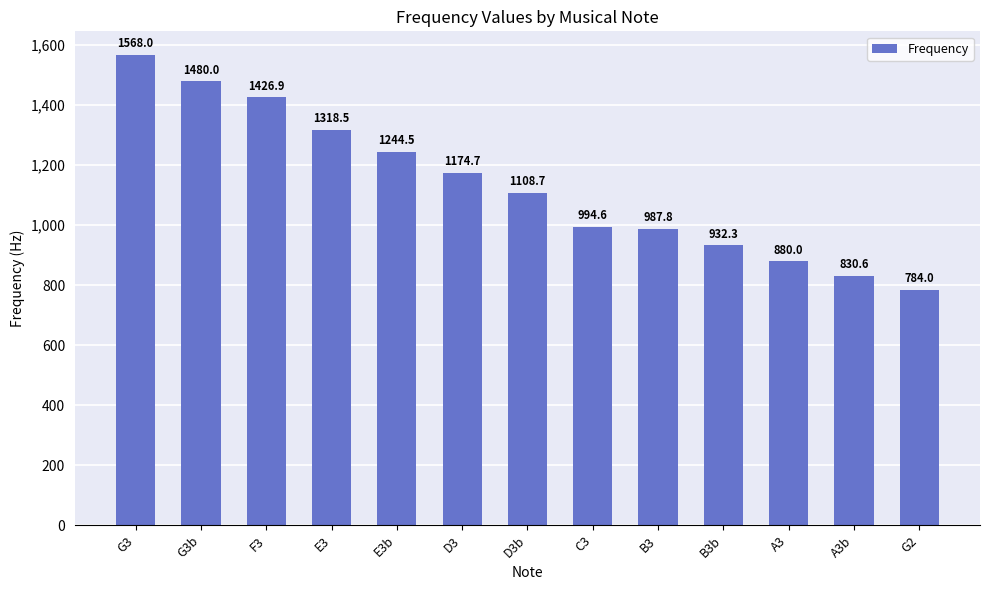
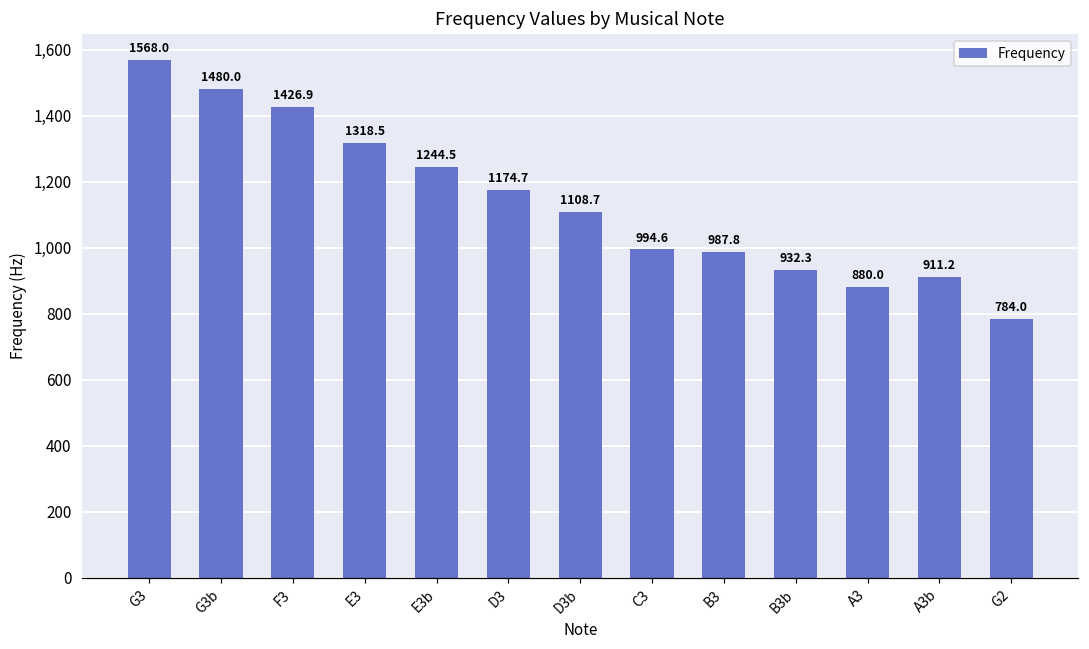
A3b: 830.6 -> 911.2
